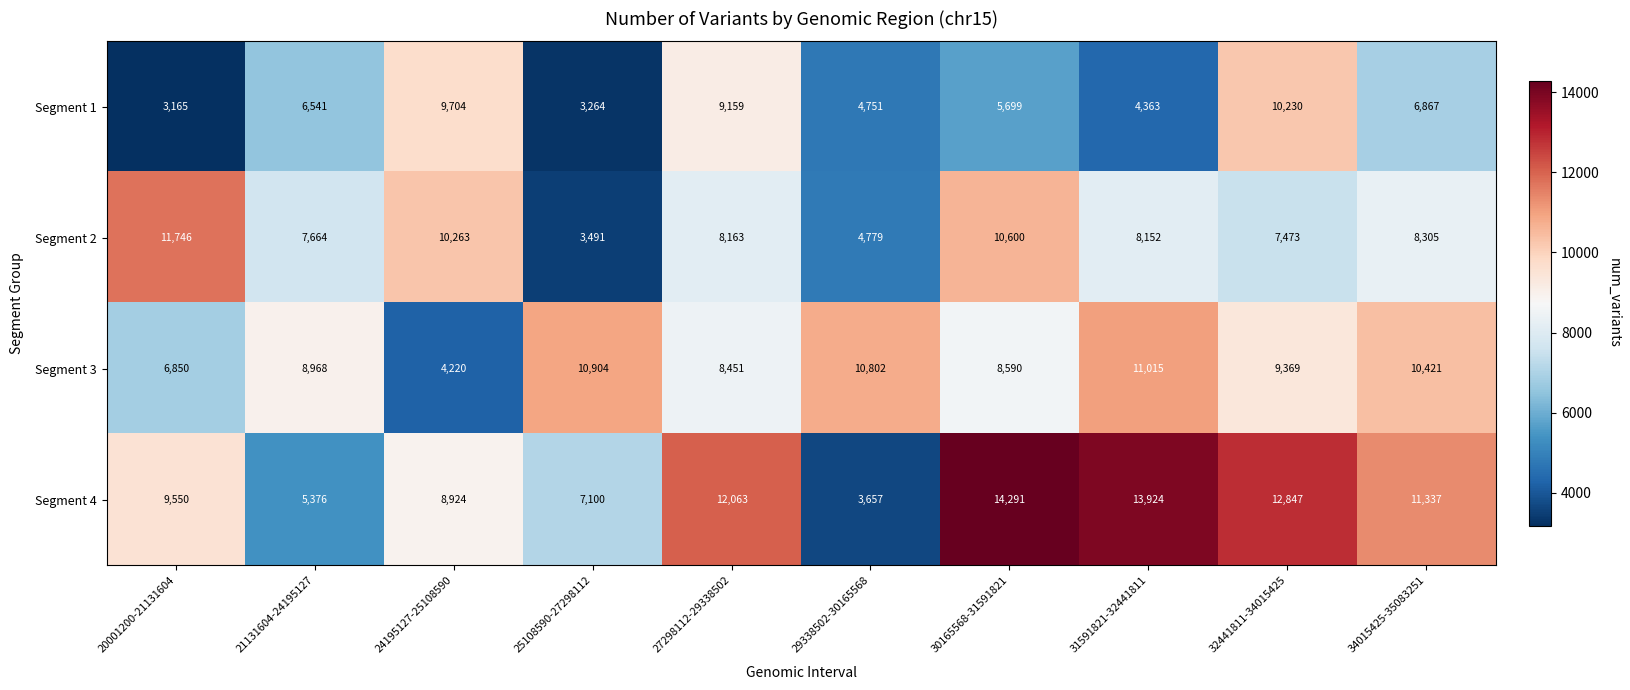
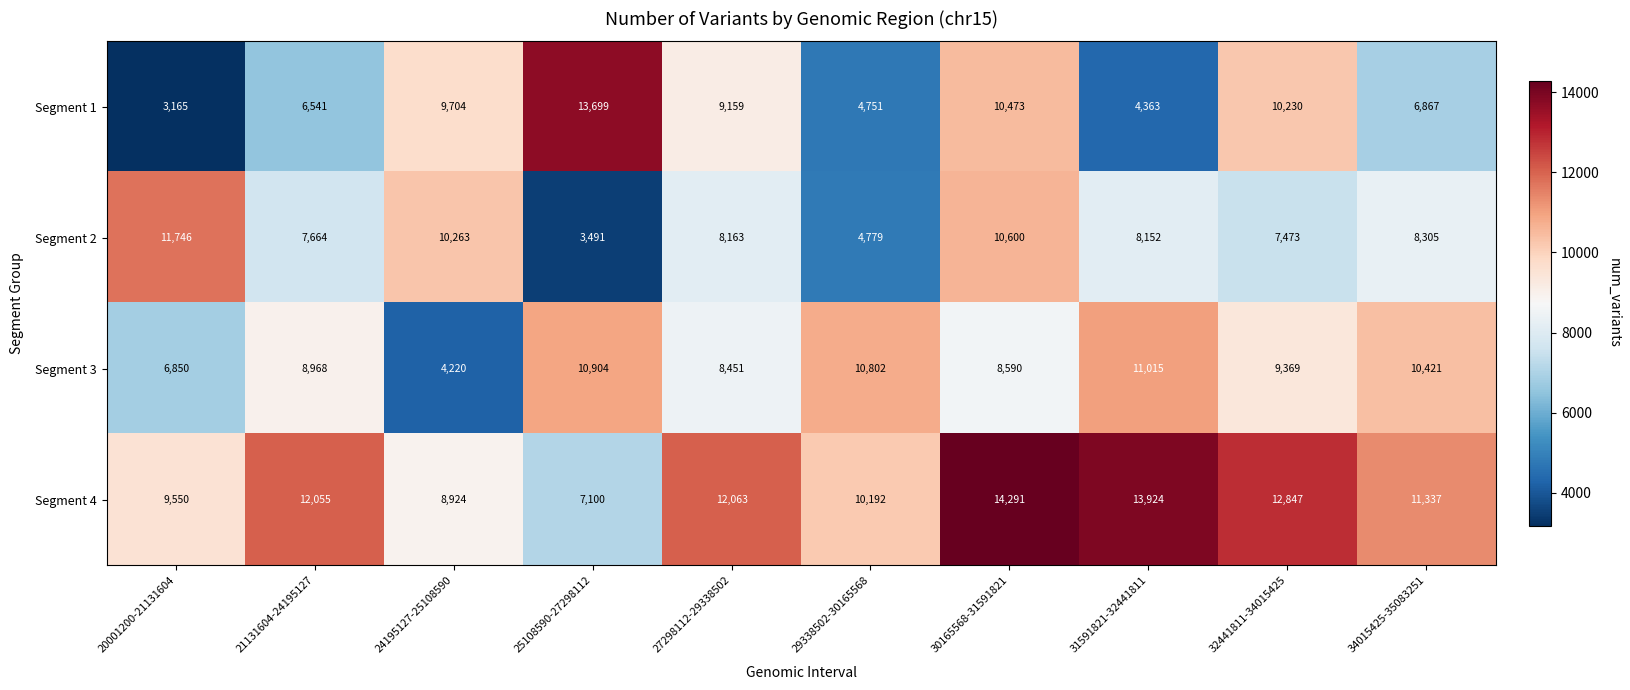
Segment 1, 25108590-27298112: 3,264 -> 13,699
Segment 1, 30165568-31591821: 5,699 -> 10,473
Segment 4, 21131604-24195127: 5,376 -> 12,055
Segment 4, 29338502-30165568: 3,657 -> 10,192
